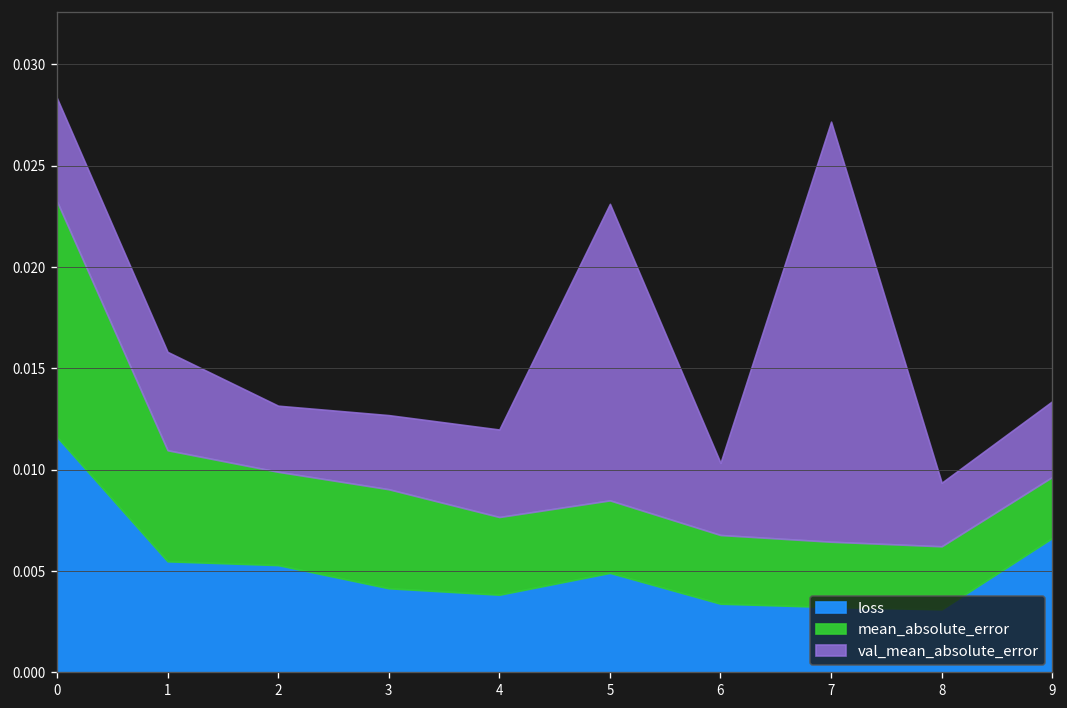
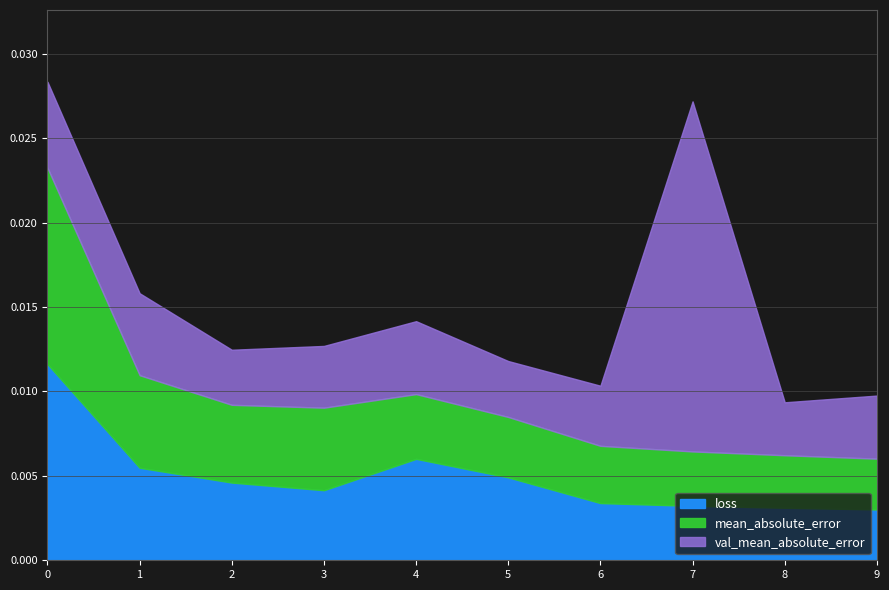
loss, 2: 0.0053 -> 0.0046
loss, 4: 0.0038 -> 0.0060
val_mean_absolute_error, 5: 0.0146 -> 0.0033
loss, 9: 0.0066 -> 0.0030
